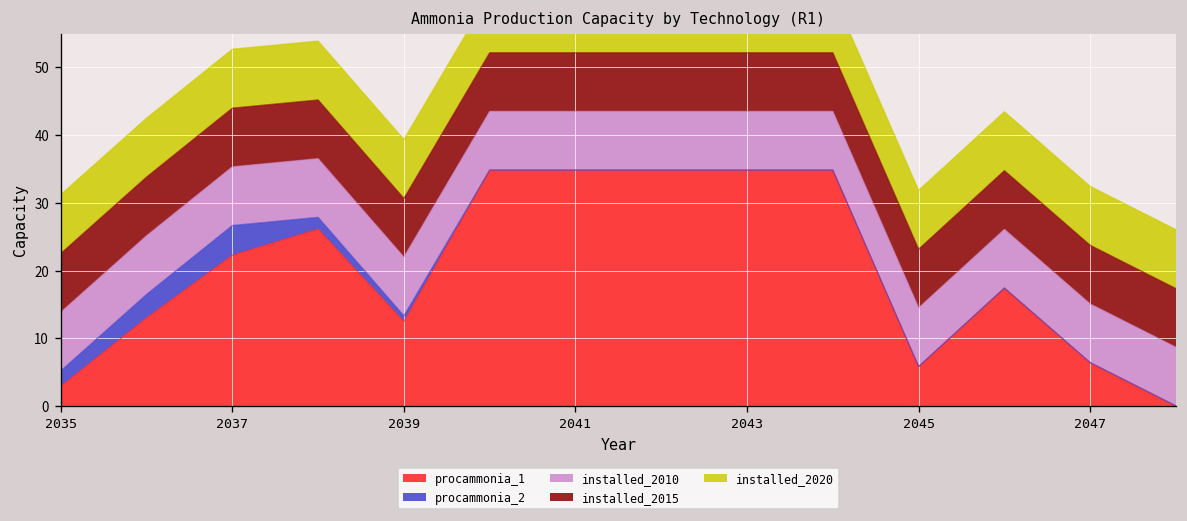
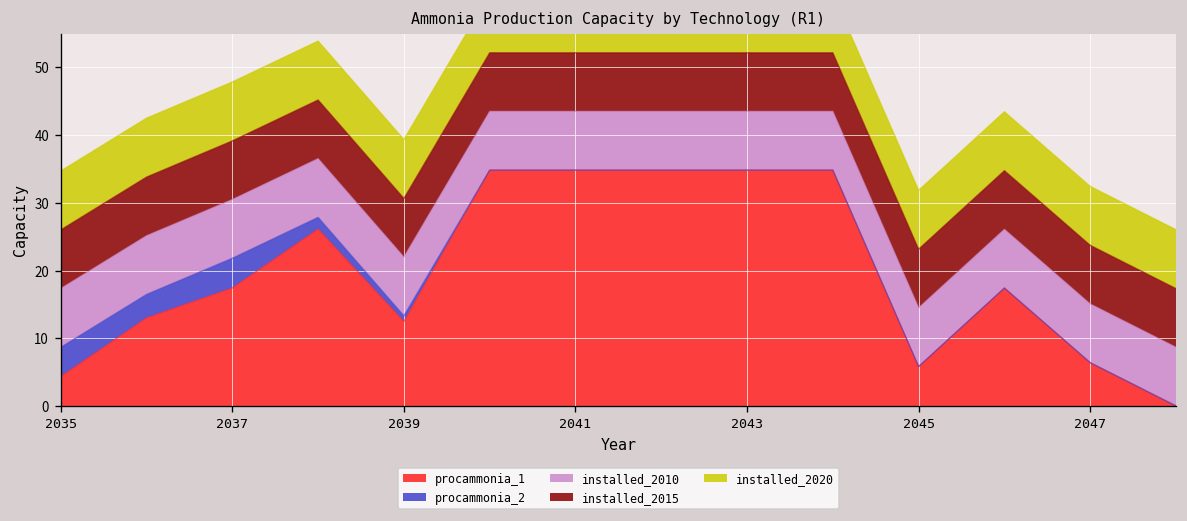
procammonia_1, 2035: 3 -> 4
procammonia_2, 2035: 2 -> 4
procammonia_1, 2037: 22 -> 17
